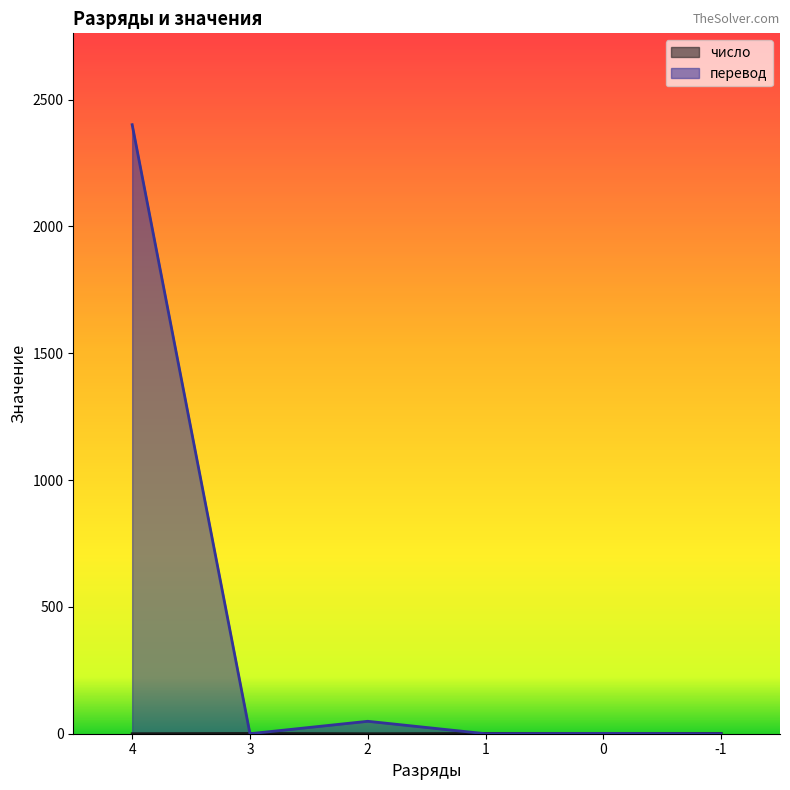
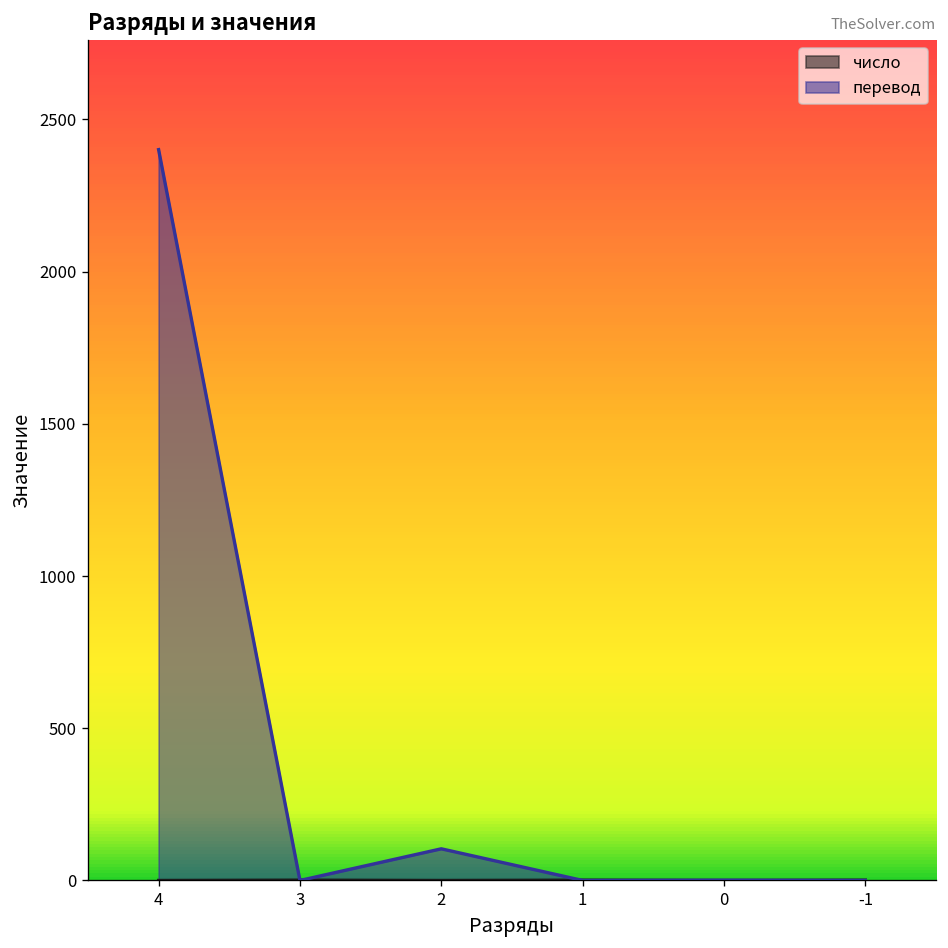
перевод, 2: 50 -> 100
